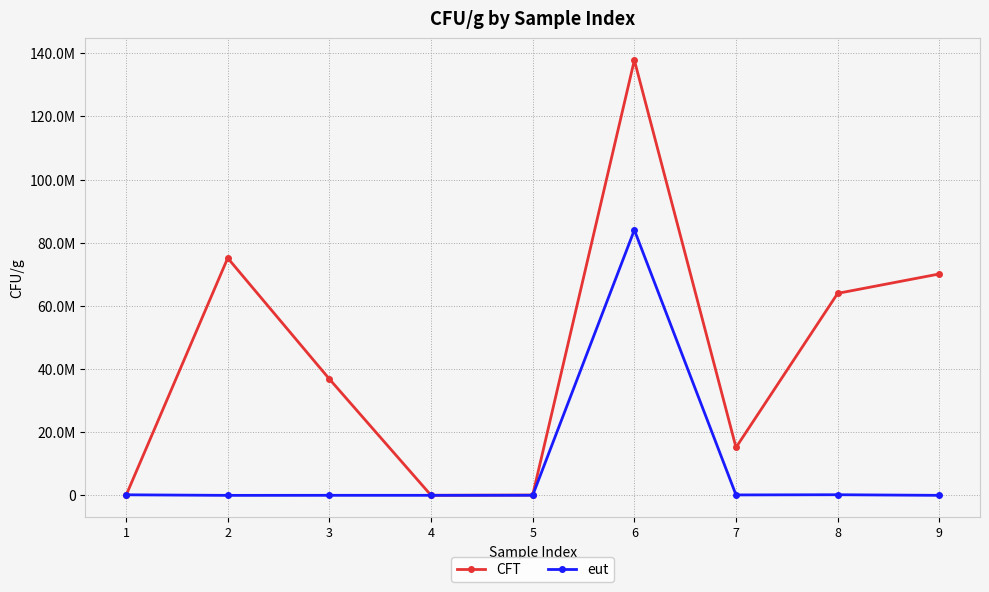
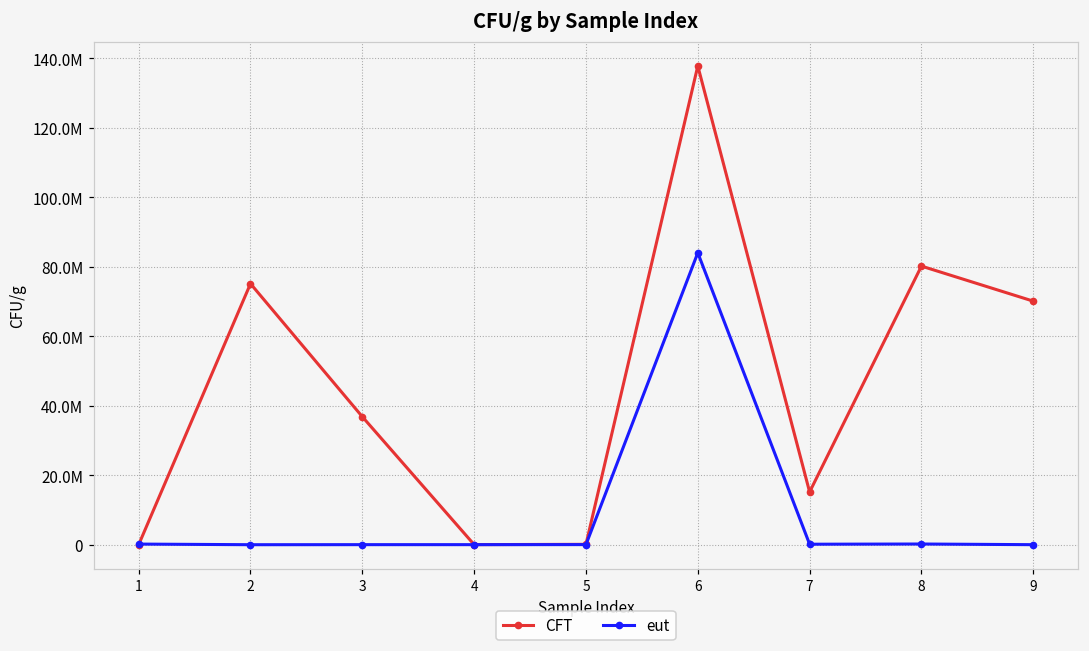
CFT, 8: 64000000 -> 80000000
